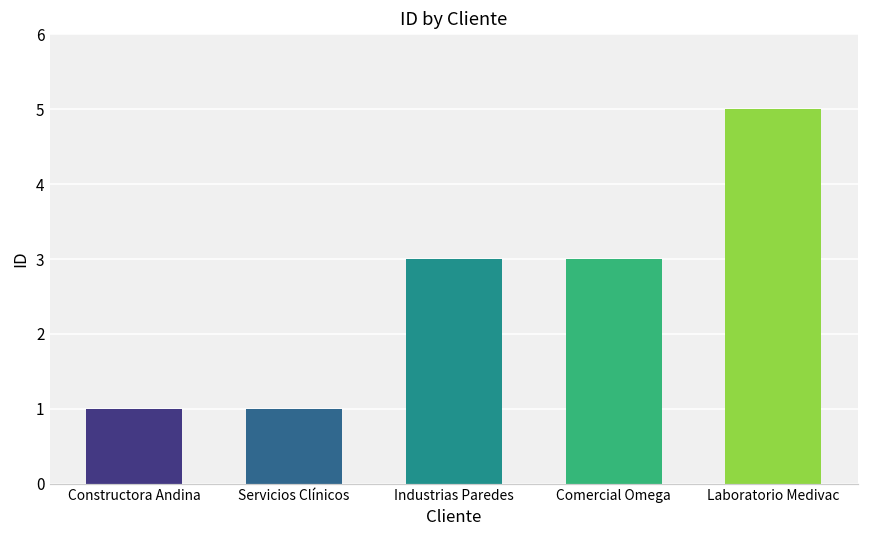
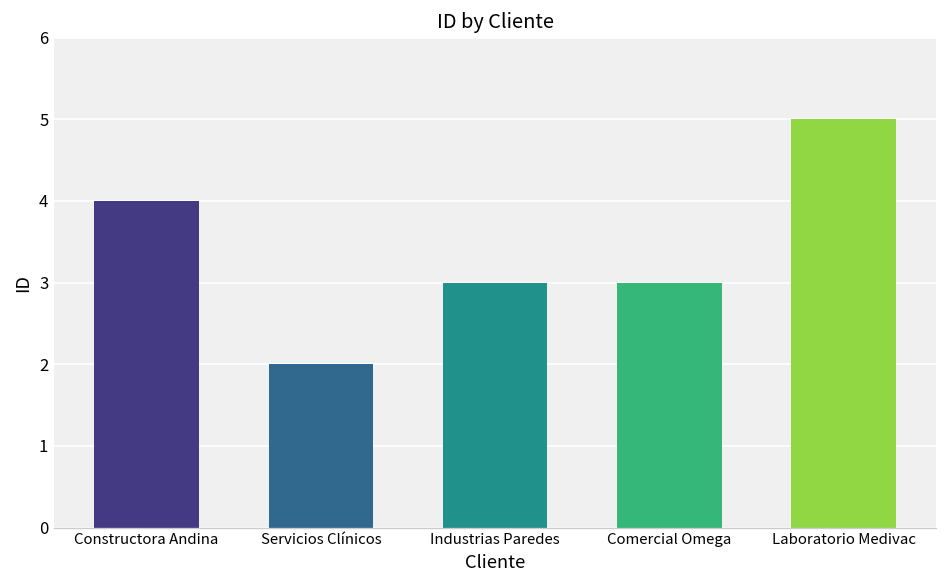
Constructora Andina: 1 -> 4
Servicios Clínicos: 1 -> 2
